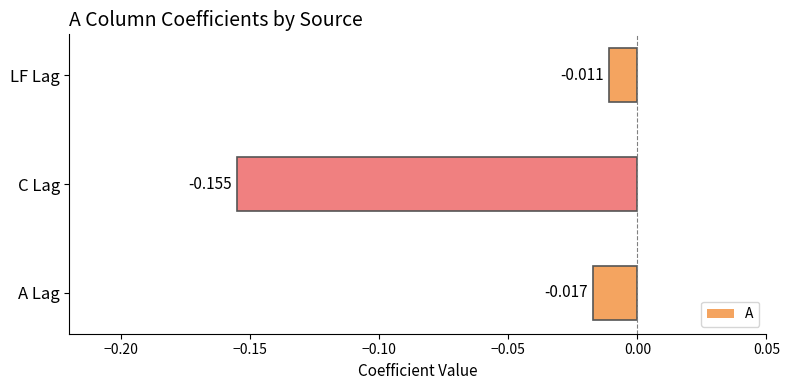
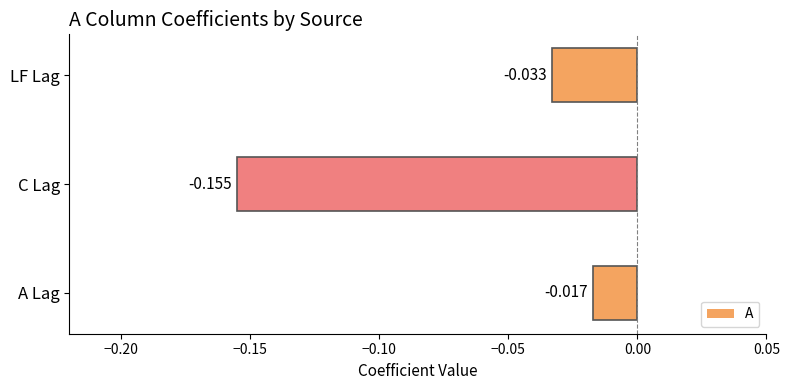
LF Lag: -0.011 -> -0.033
